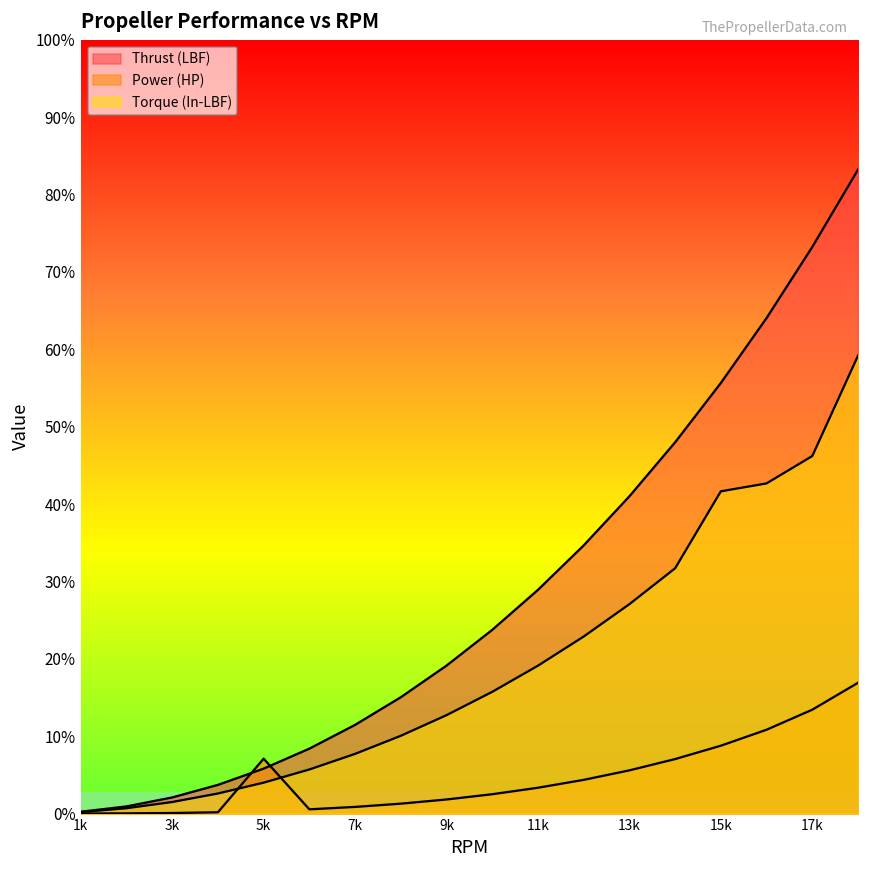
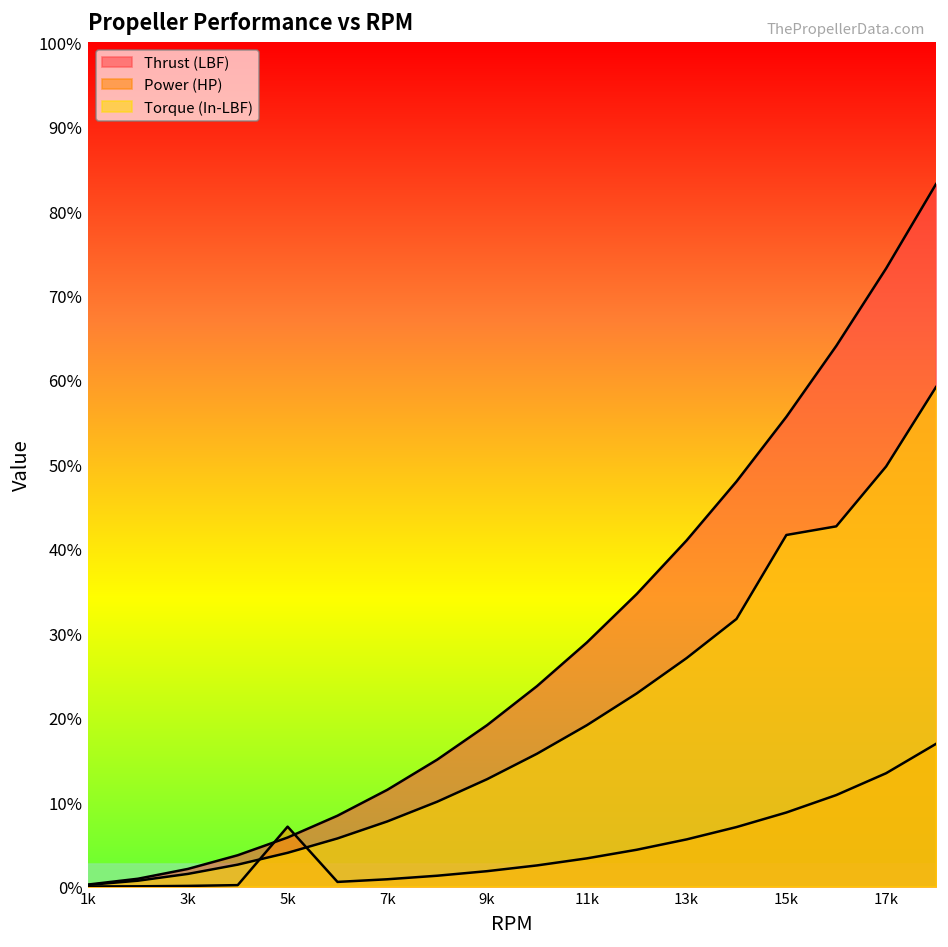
Torque (In-LBF), 17k: 46% -> 50%
